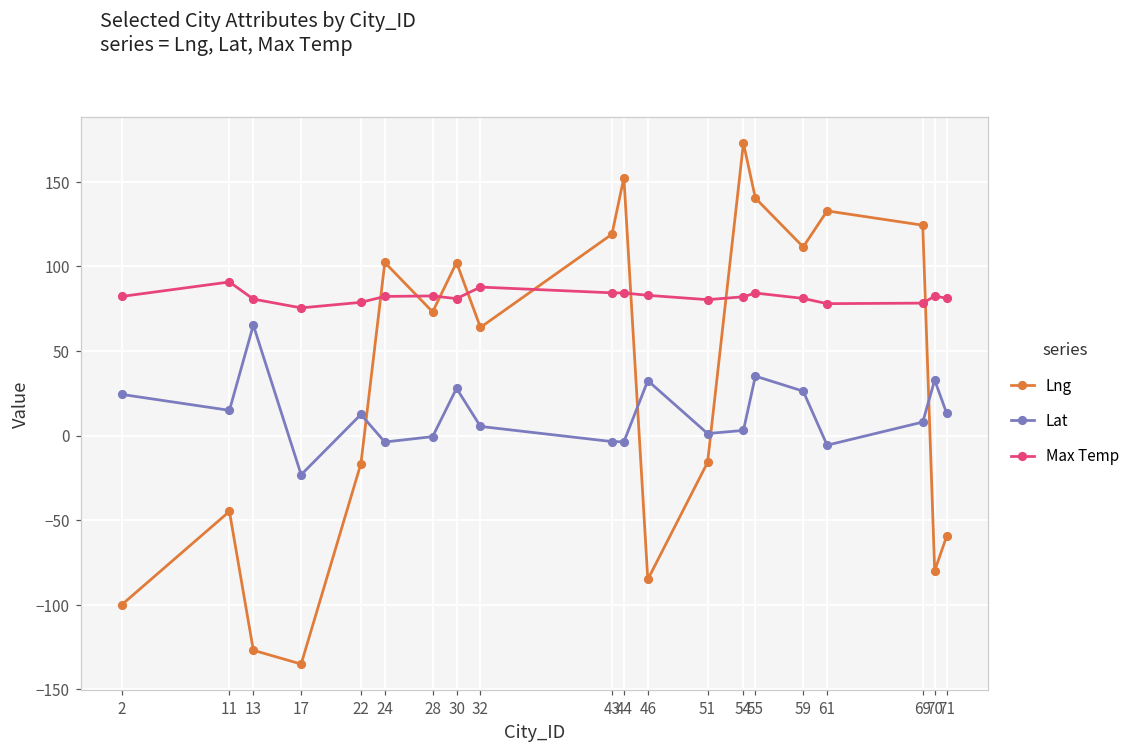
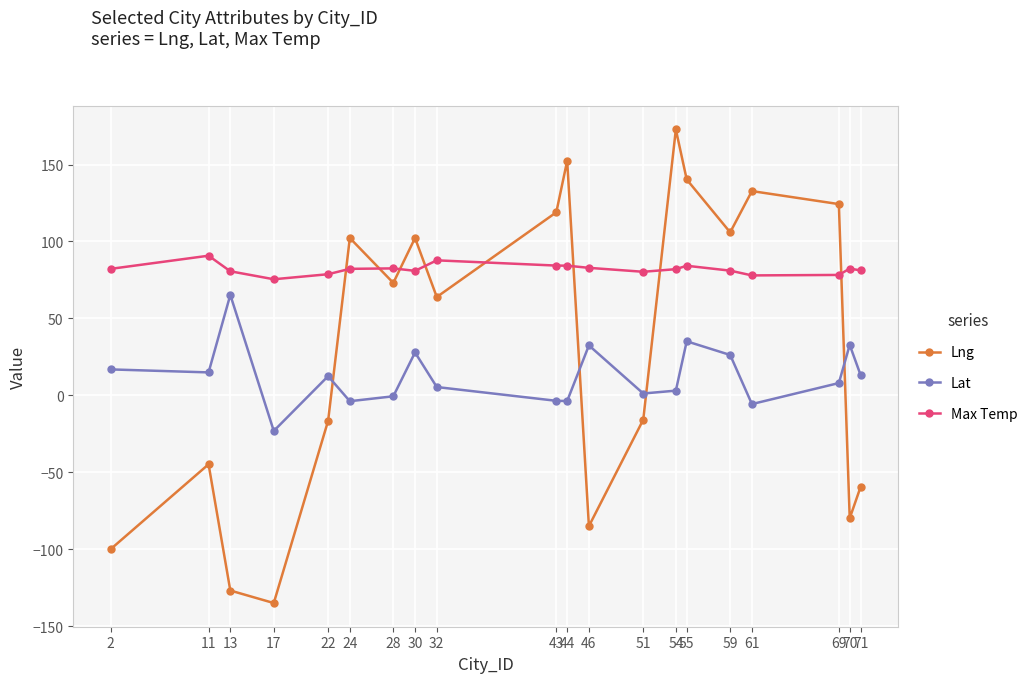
Lat, 2: 24 -> 17
Lng, 59: 111 -> 106
